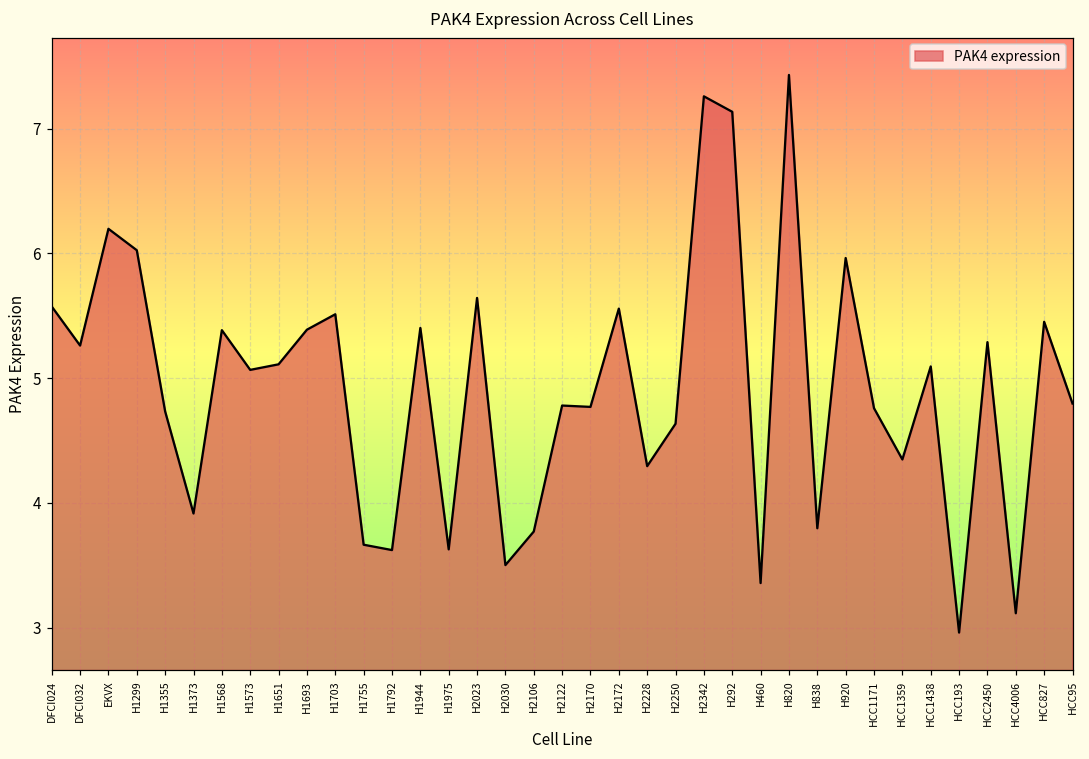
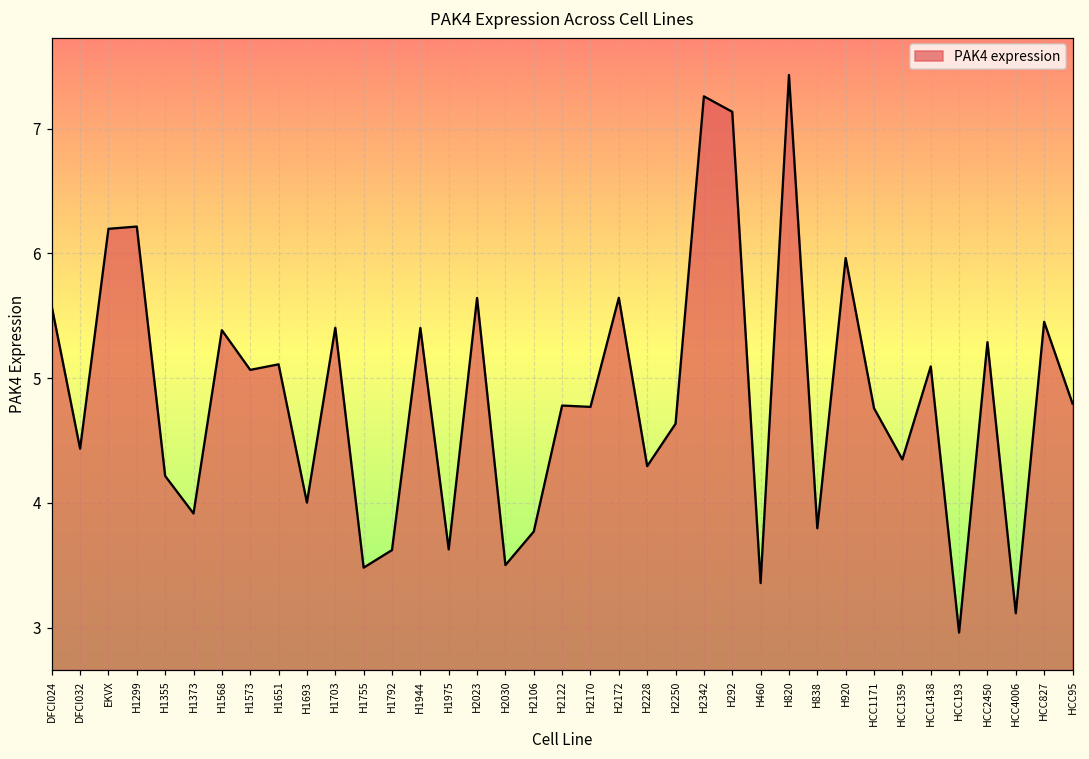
DFCI032: 5.26 -> 4.43
H1299: 6.03 -> 6.21
H1355: 4.73 -> 4.22
H1693: 5.39 -> 4.00
H1703: 5.51 -> 5.40
H1755: 3.66 -> 3.48
H2172: 5.56 -> 5.64
